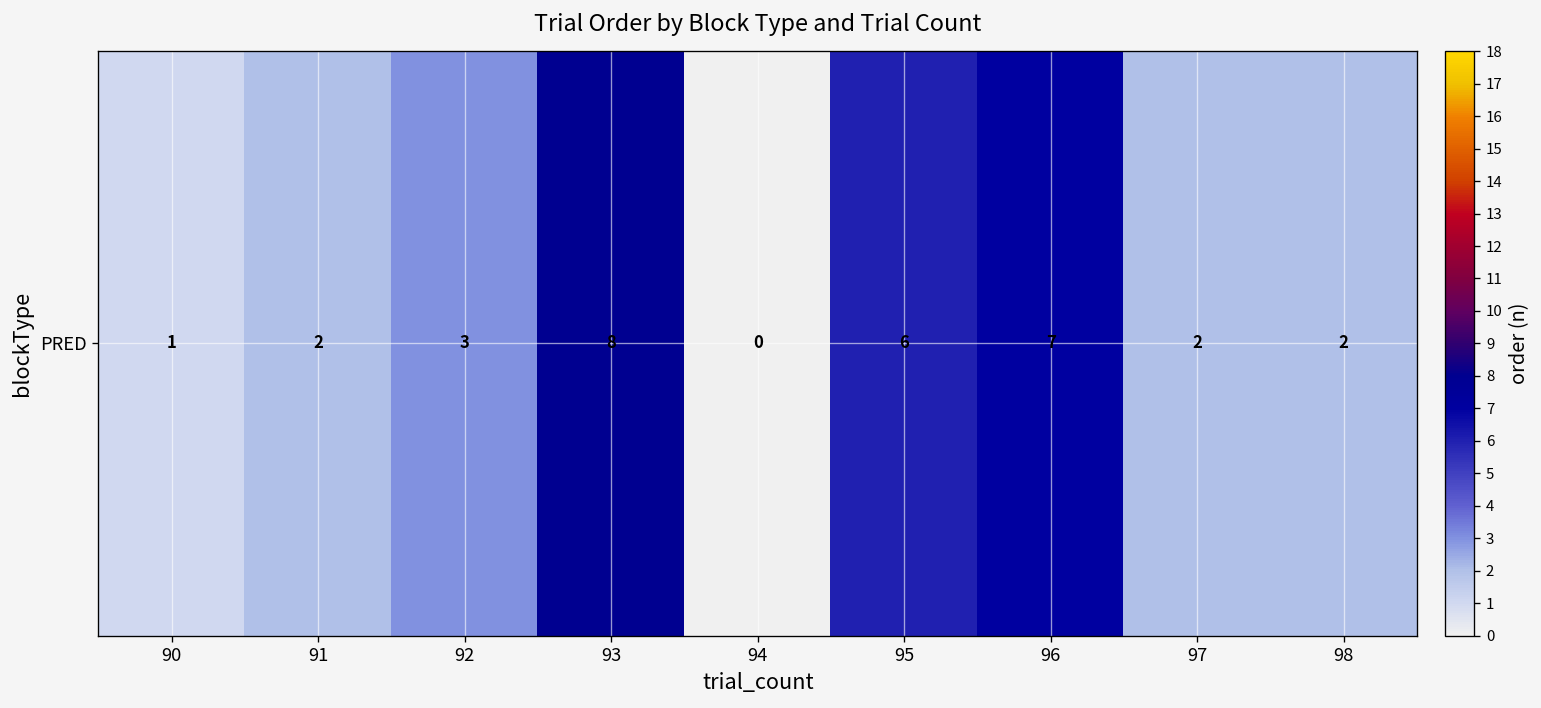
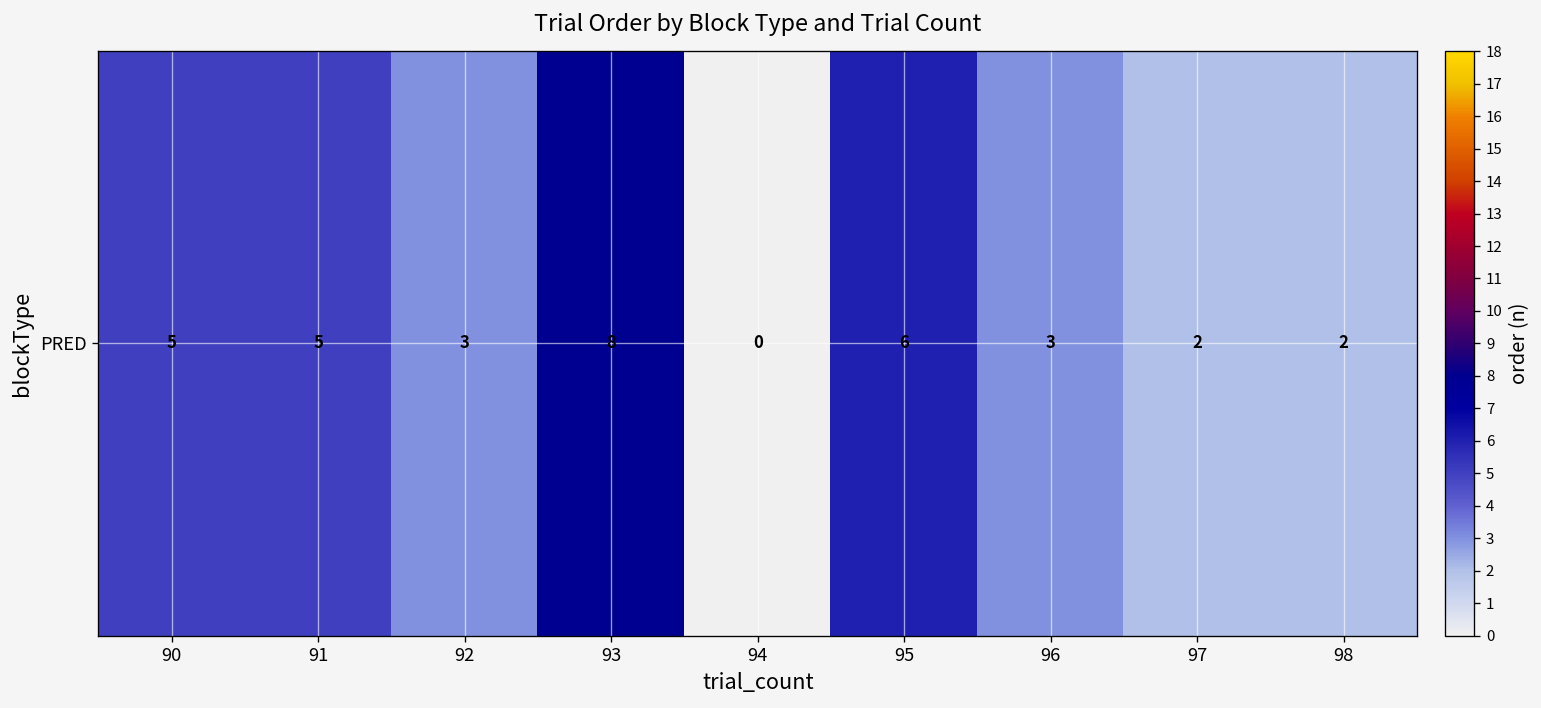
PRED, 90: 1 -> 5
PRED, 91: 2 -> 5
PRED, 96: 7 -> 3
